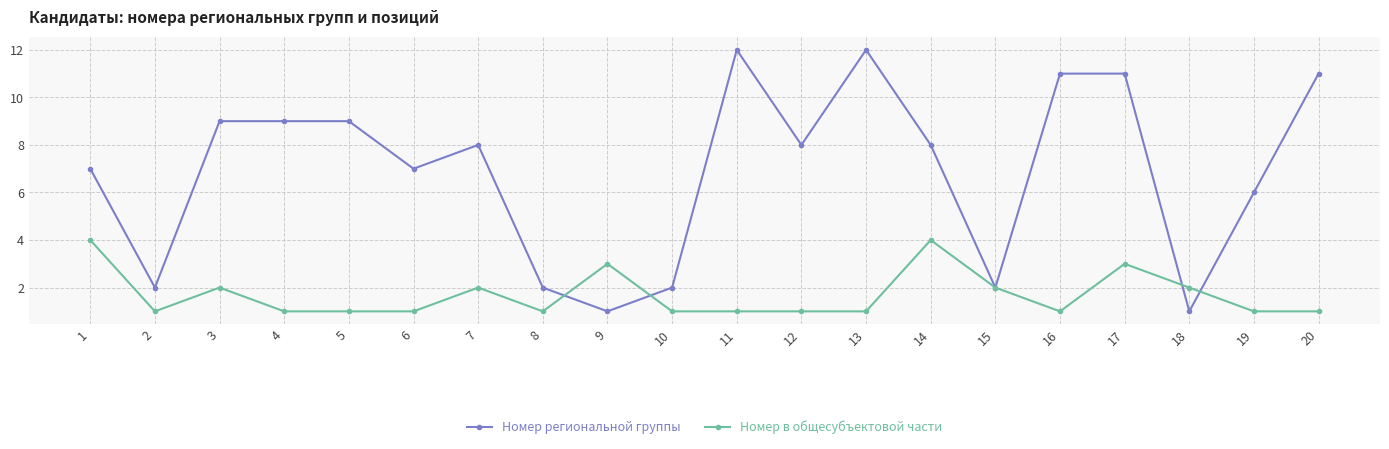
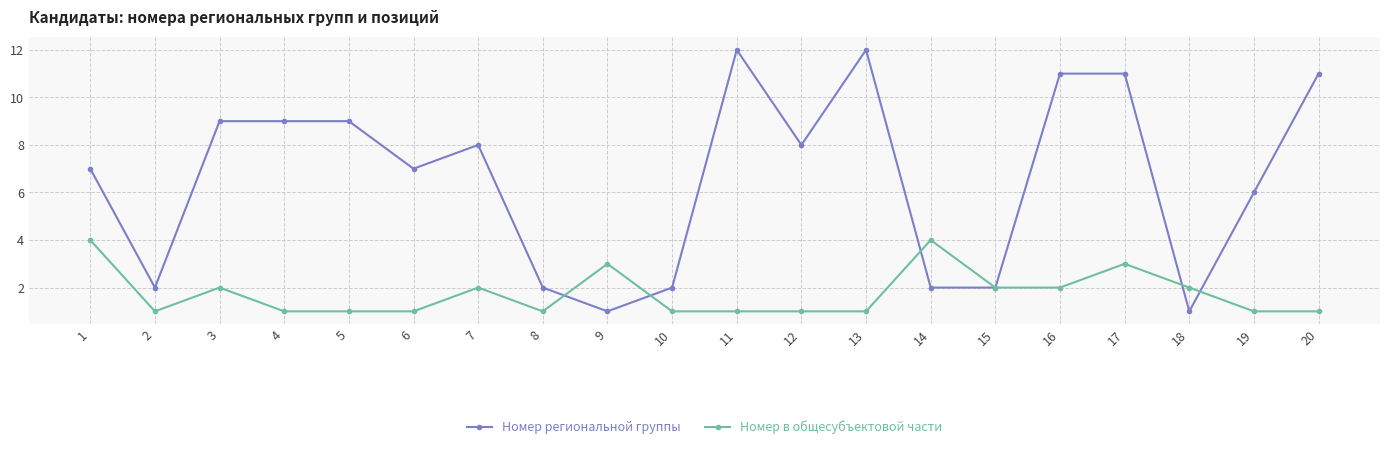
Номер региональной группы, 14: 8 -> 2
Номер в общесубъектовой части, 16: 1 -> 2
